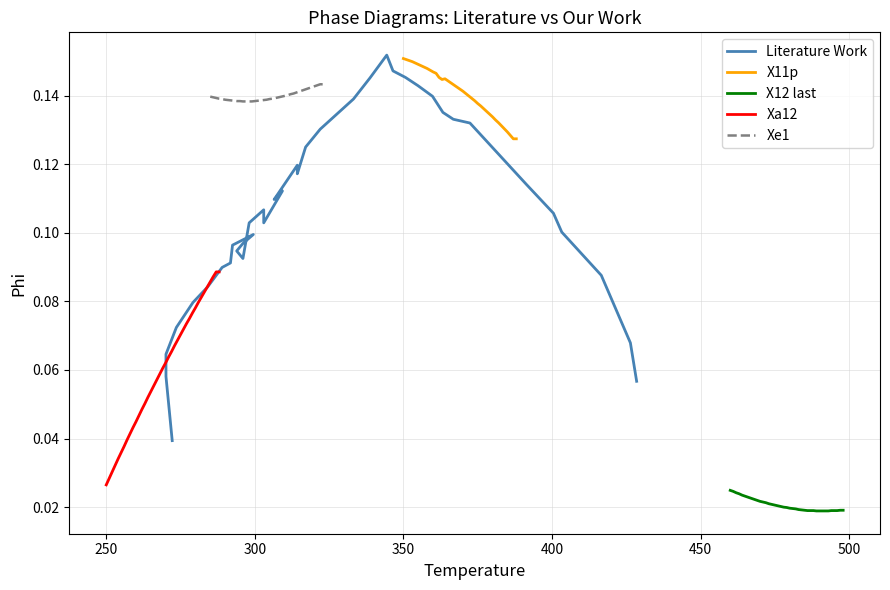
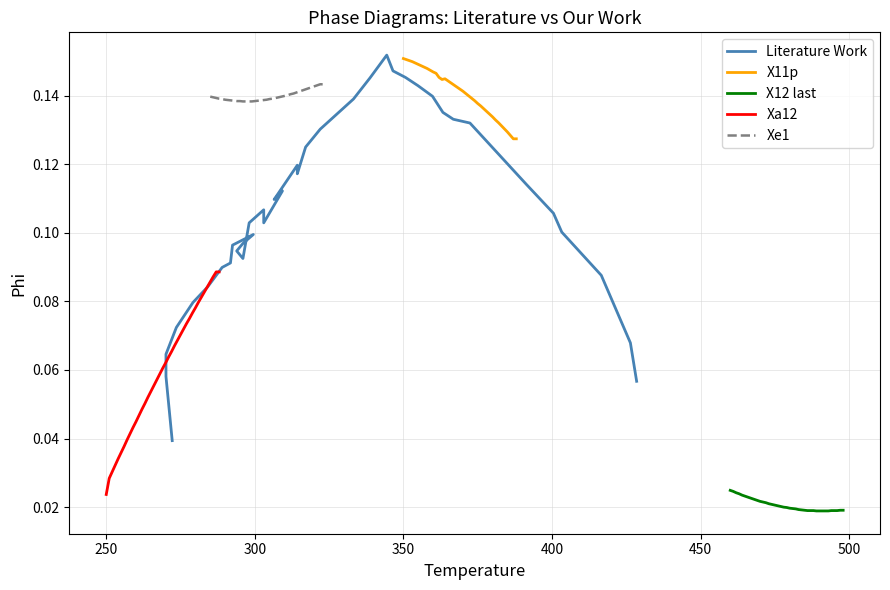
Xa12, 250: 0.027 -> 0.024
